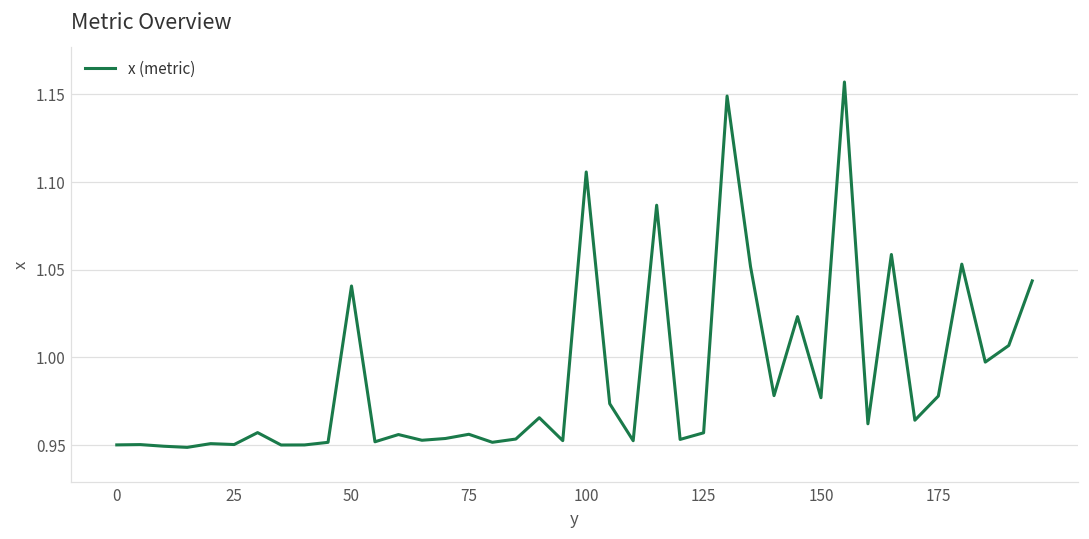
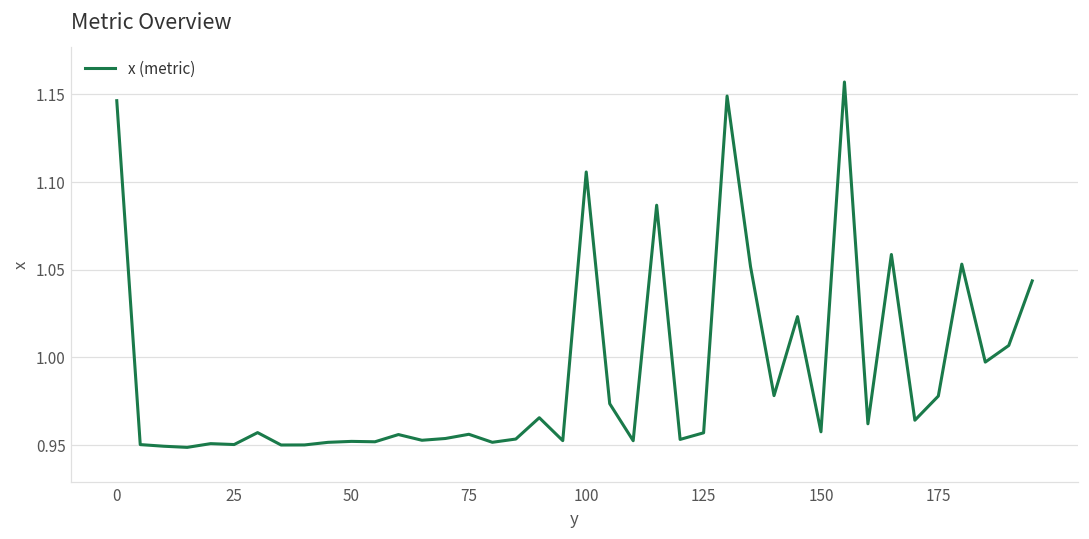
0: 0.950 -> 1.146
50: 1.041 -> 0.952
150: 0.977 -> 0.958
